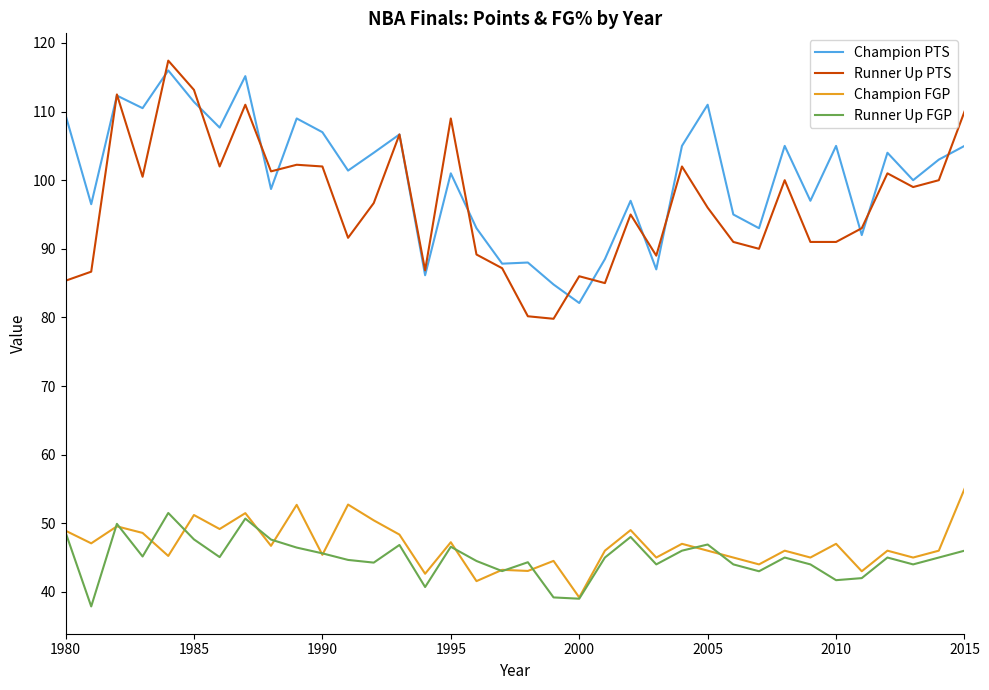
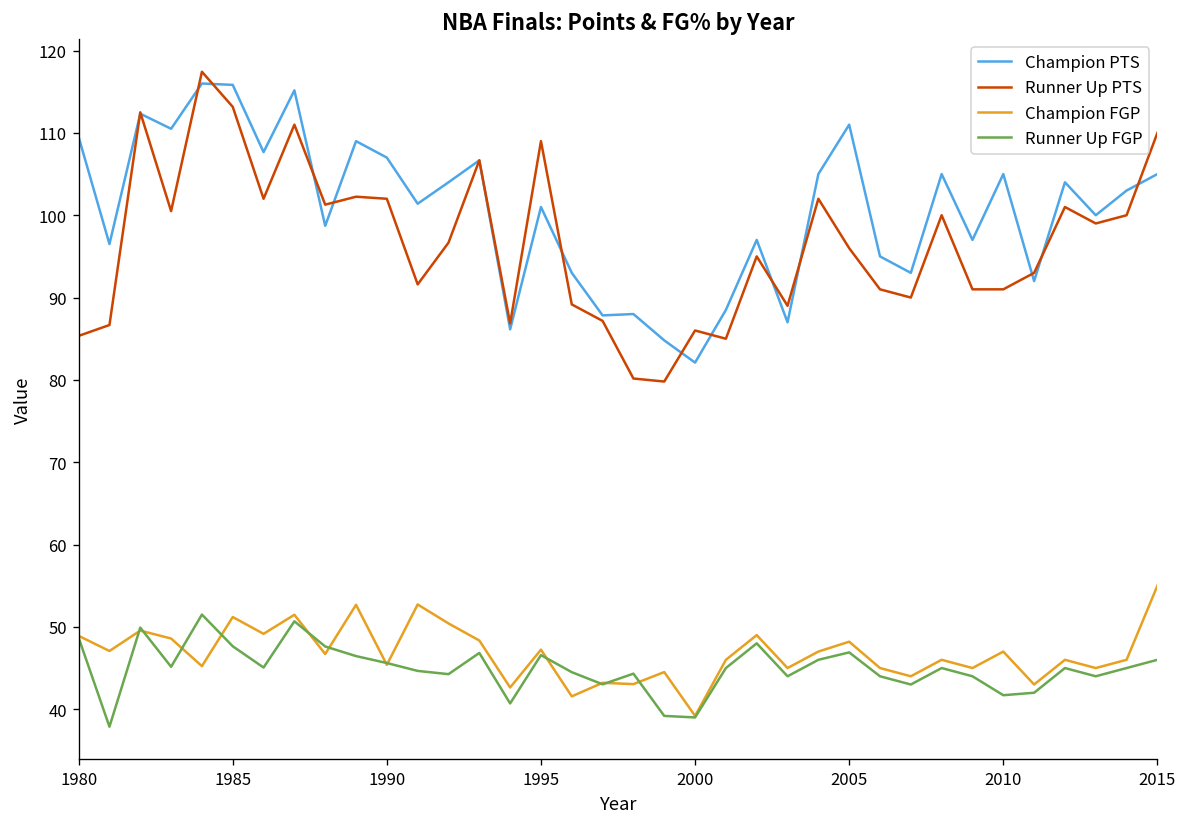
Champion PTS, 1985: 111 -> 116
Champion FGP, 2005: 46 -> 48
